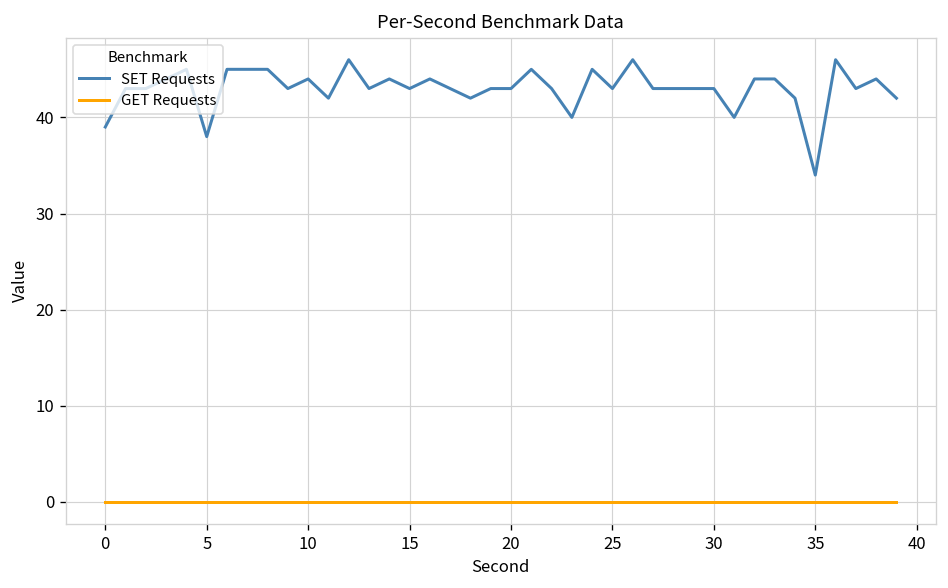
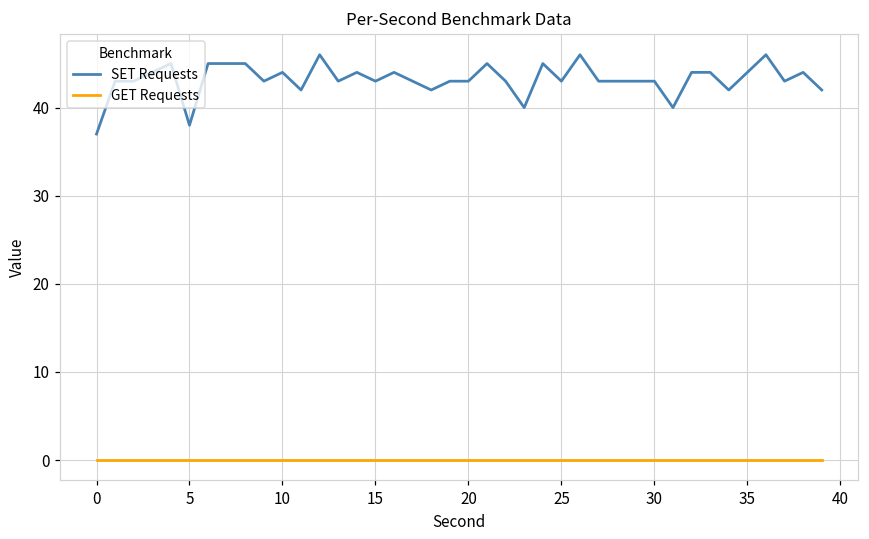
SET Requests, 0: 39 -> 37
SET Requests, 35: 34 -> 44
